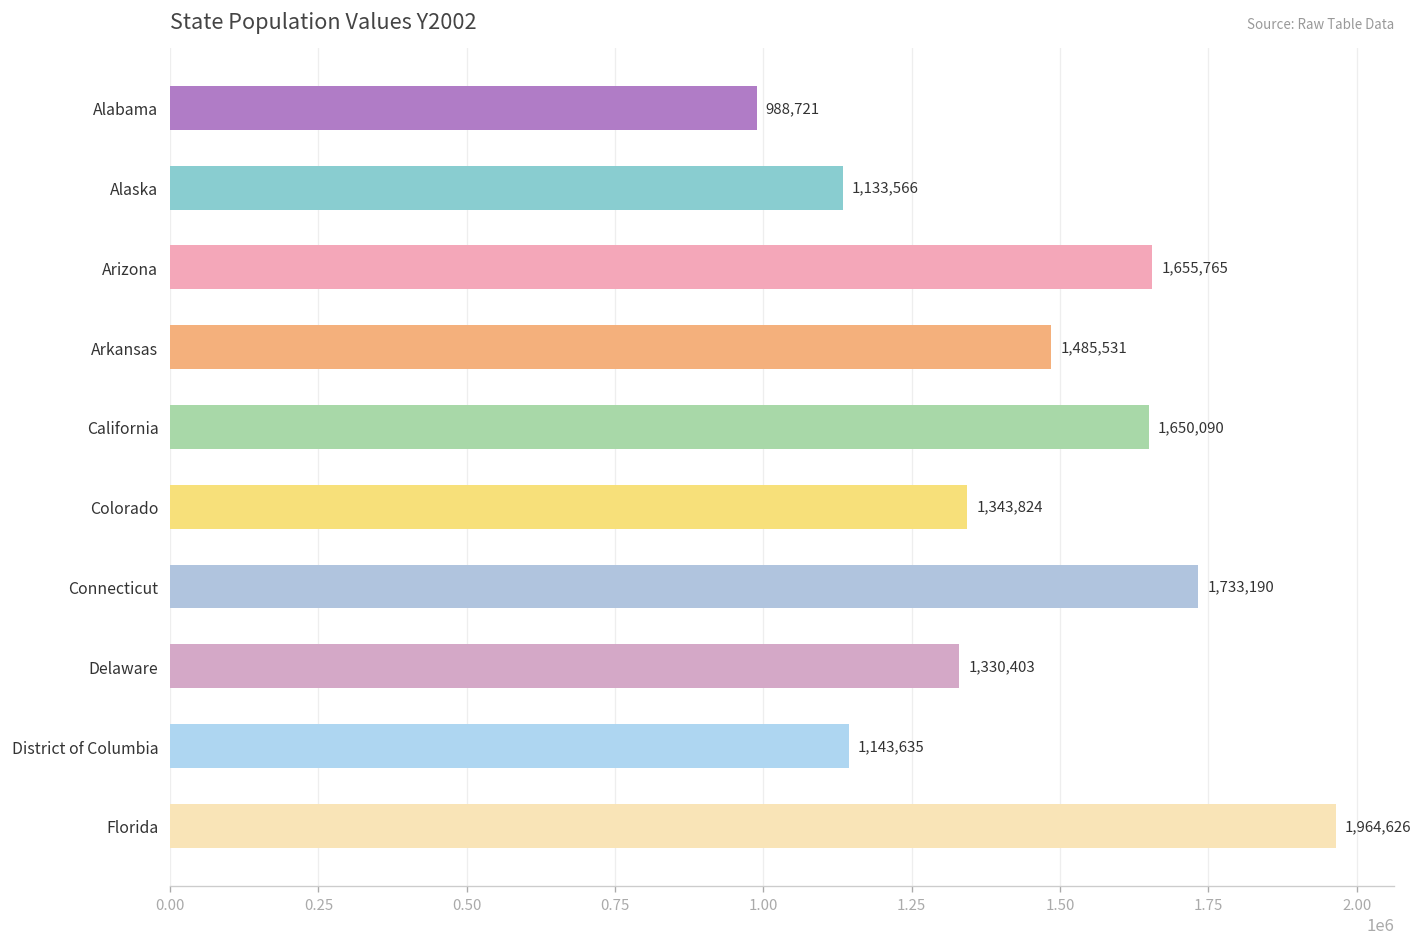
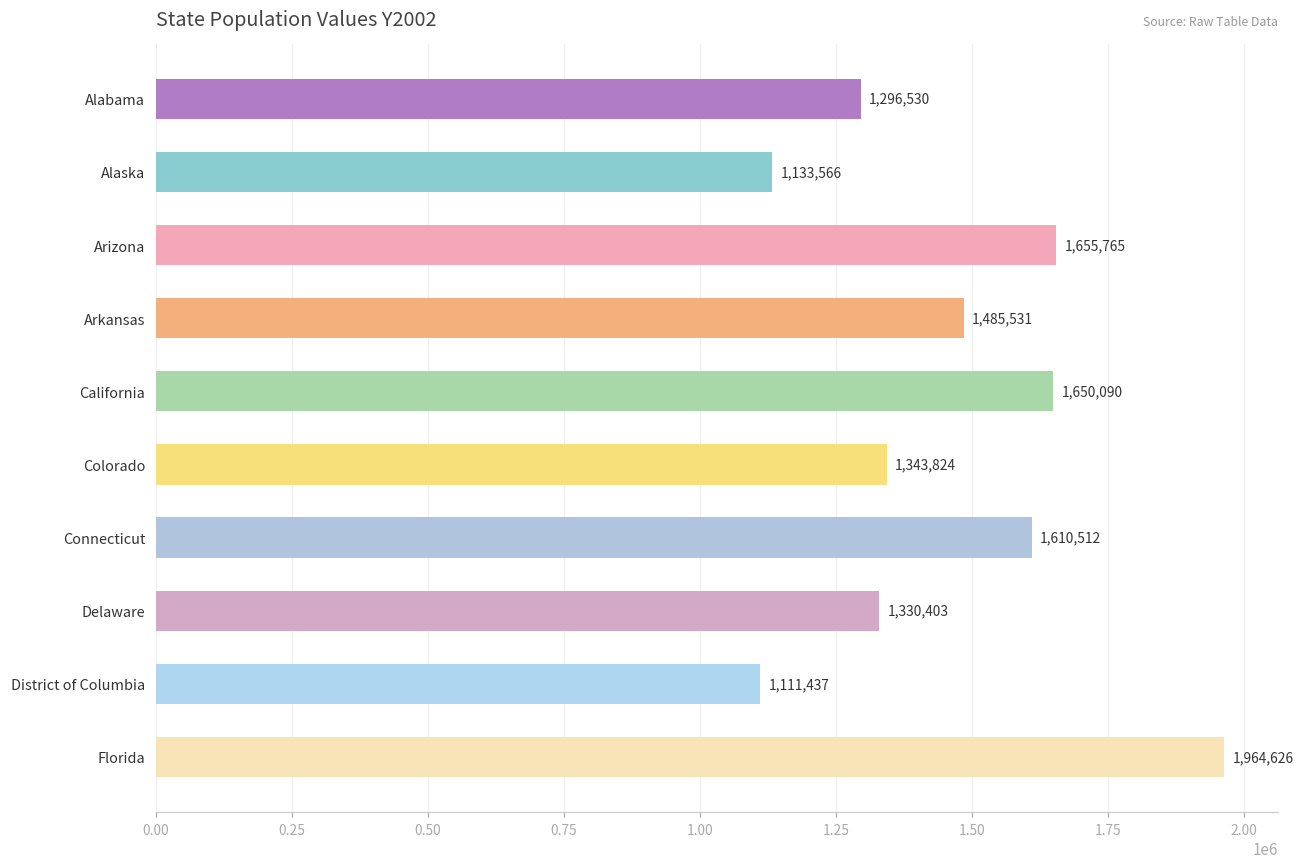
Alabama: 988,721 -> 1,296,530
Connecticut: 1,733,190 -> 1,610,512
District of Columbia: 1,143,635 -> 1,111,437
